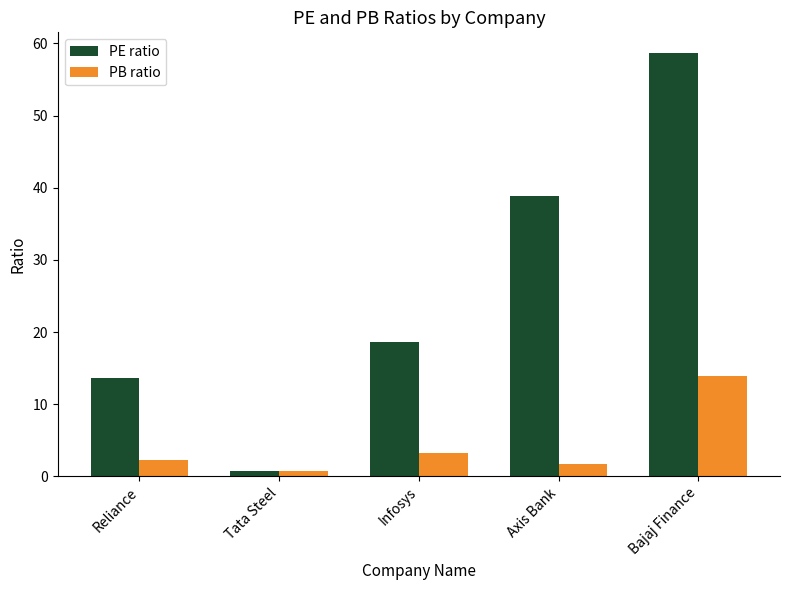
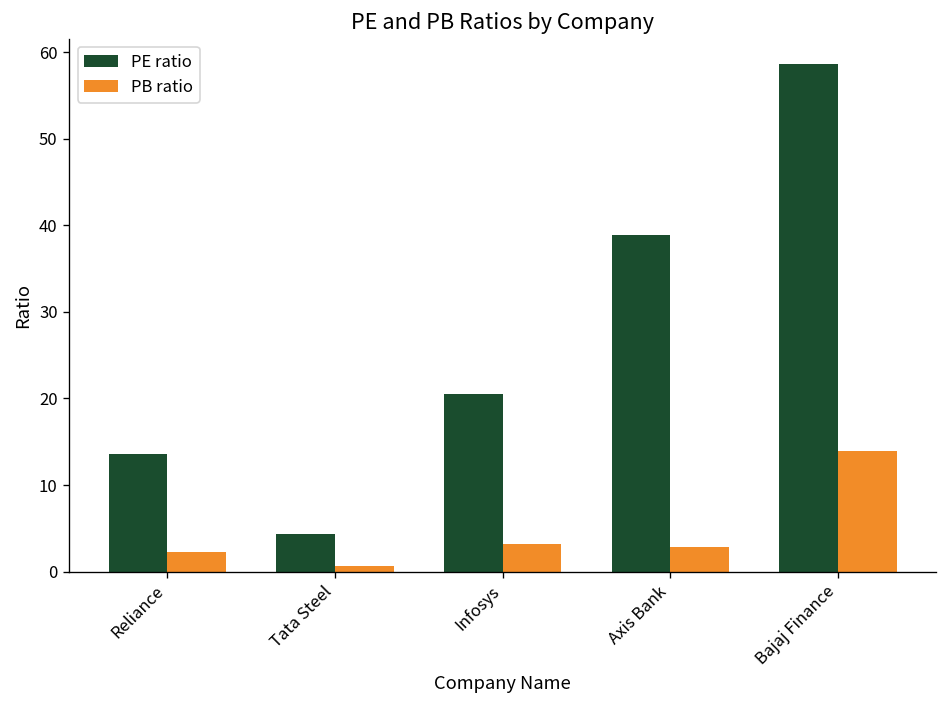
PE ratio, Tata Steel: 1 -> 4
PE ratio, Infosys: 19 -> 21
PB ratio, Axis Bank: 2 -> 3
